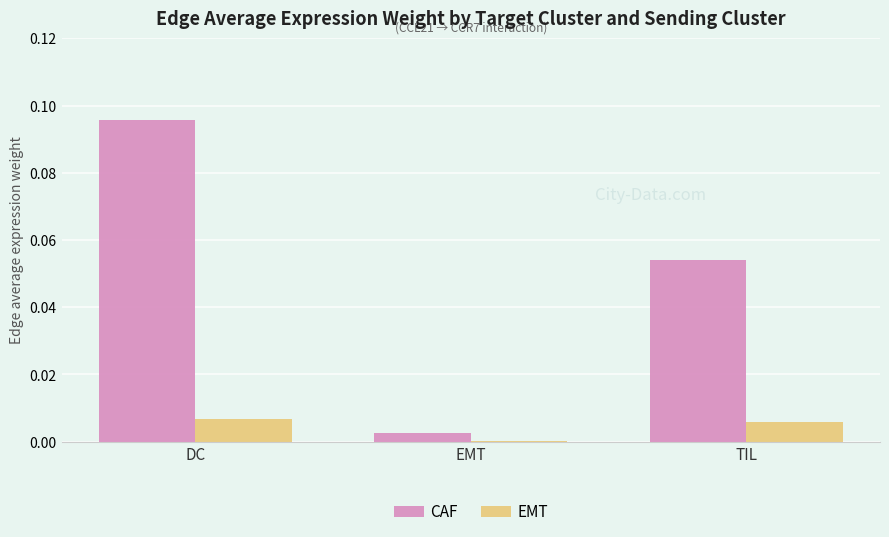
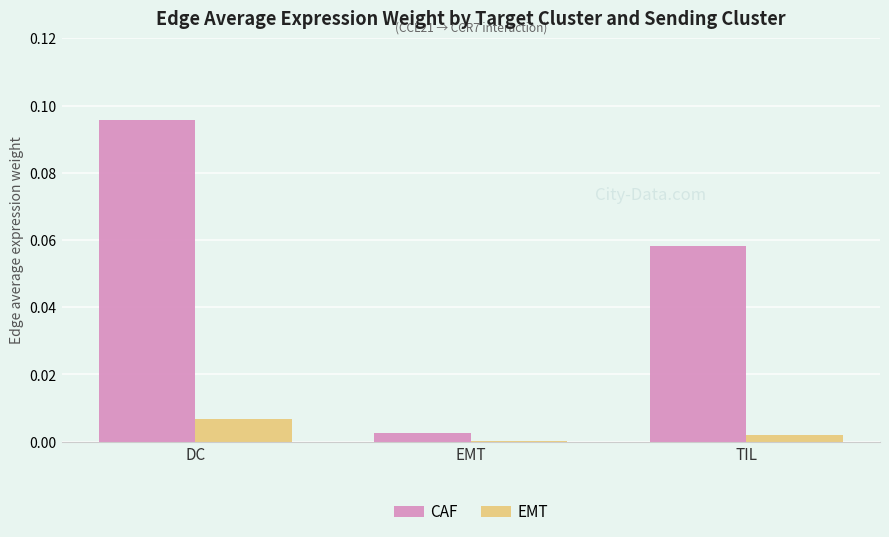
CAF, TIL: 0.054 -> 0.058
EMT, TIL: 0.006 -> 0.002
